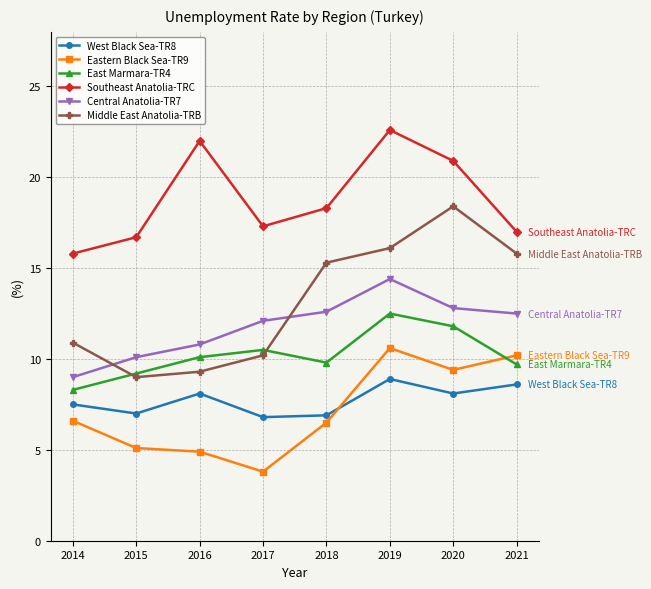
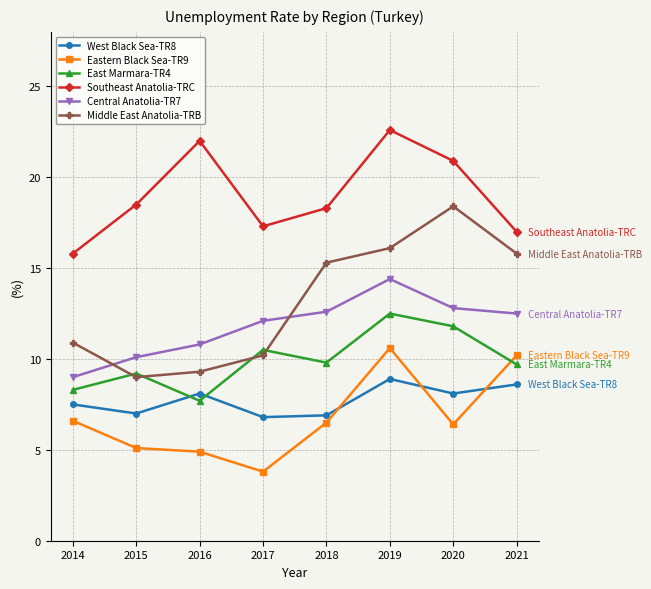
Southeast Anatolia-TRC, 2015: 16.7 -> 18.5
East Marmara-TR4, 2016: 10.1 -> 7.7
Eastern Black Sea-TR9, 2020: 9.4 -> 6.4
